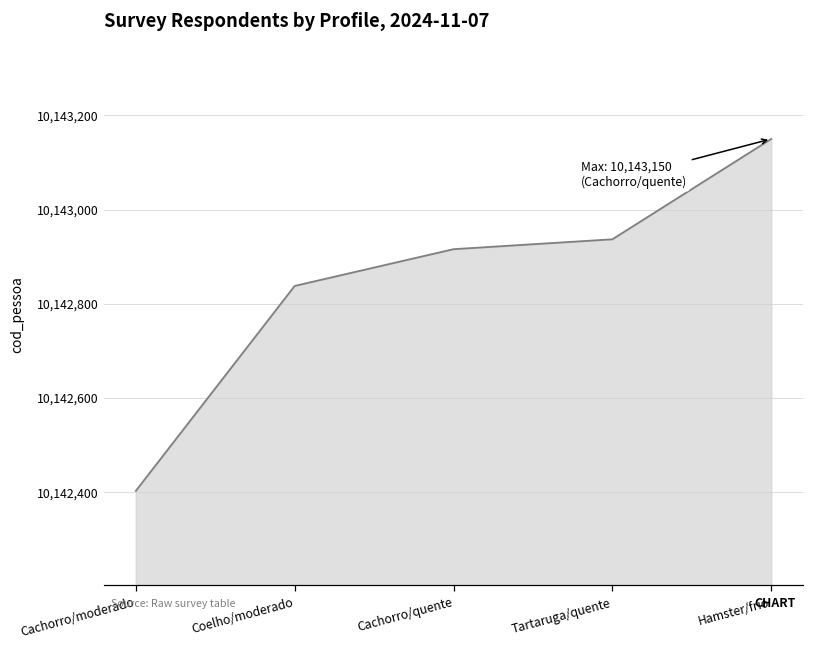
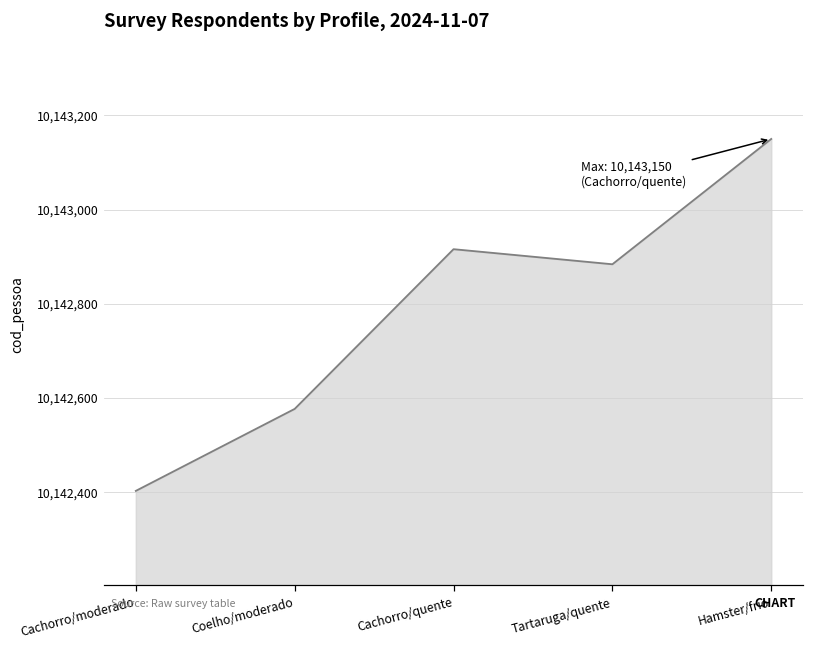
Coelho/moderado: 10,142,840 -> 10,142,580
Tartaruga/quente: 10,142,940 -> 10,142,880
